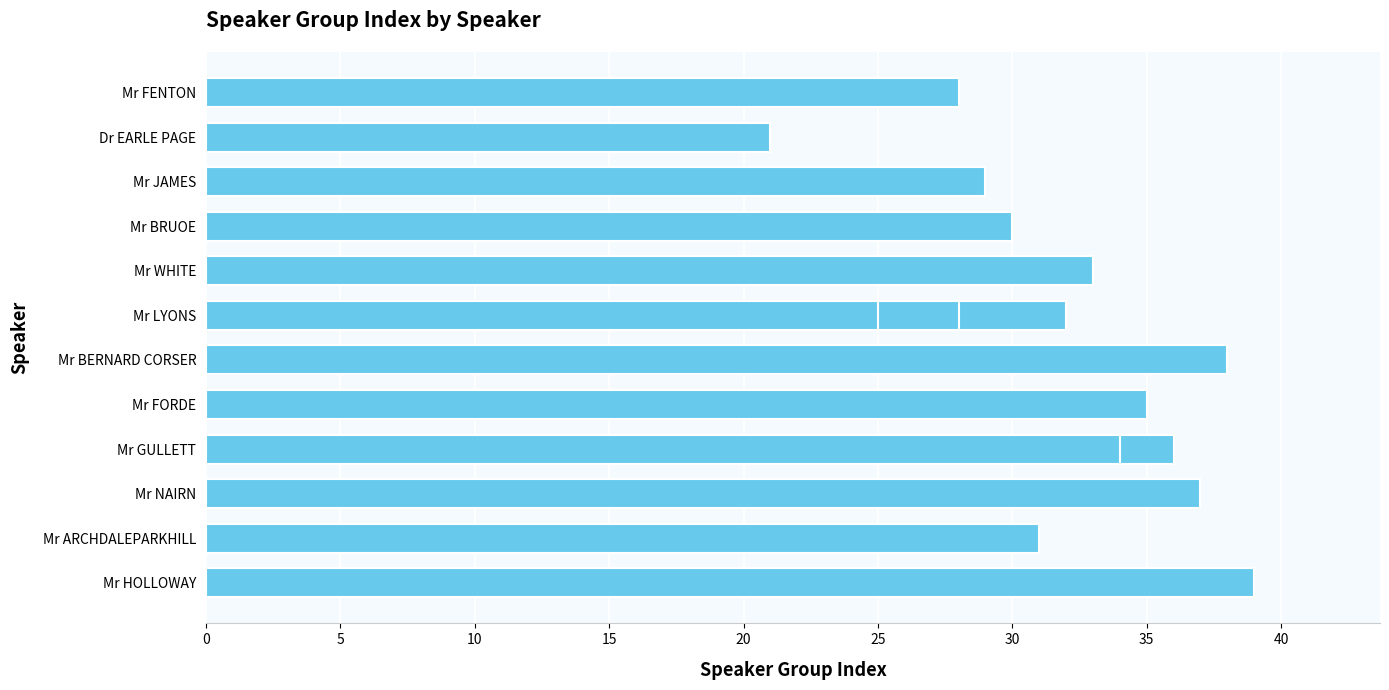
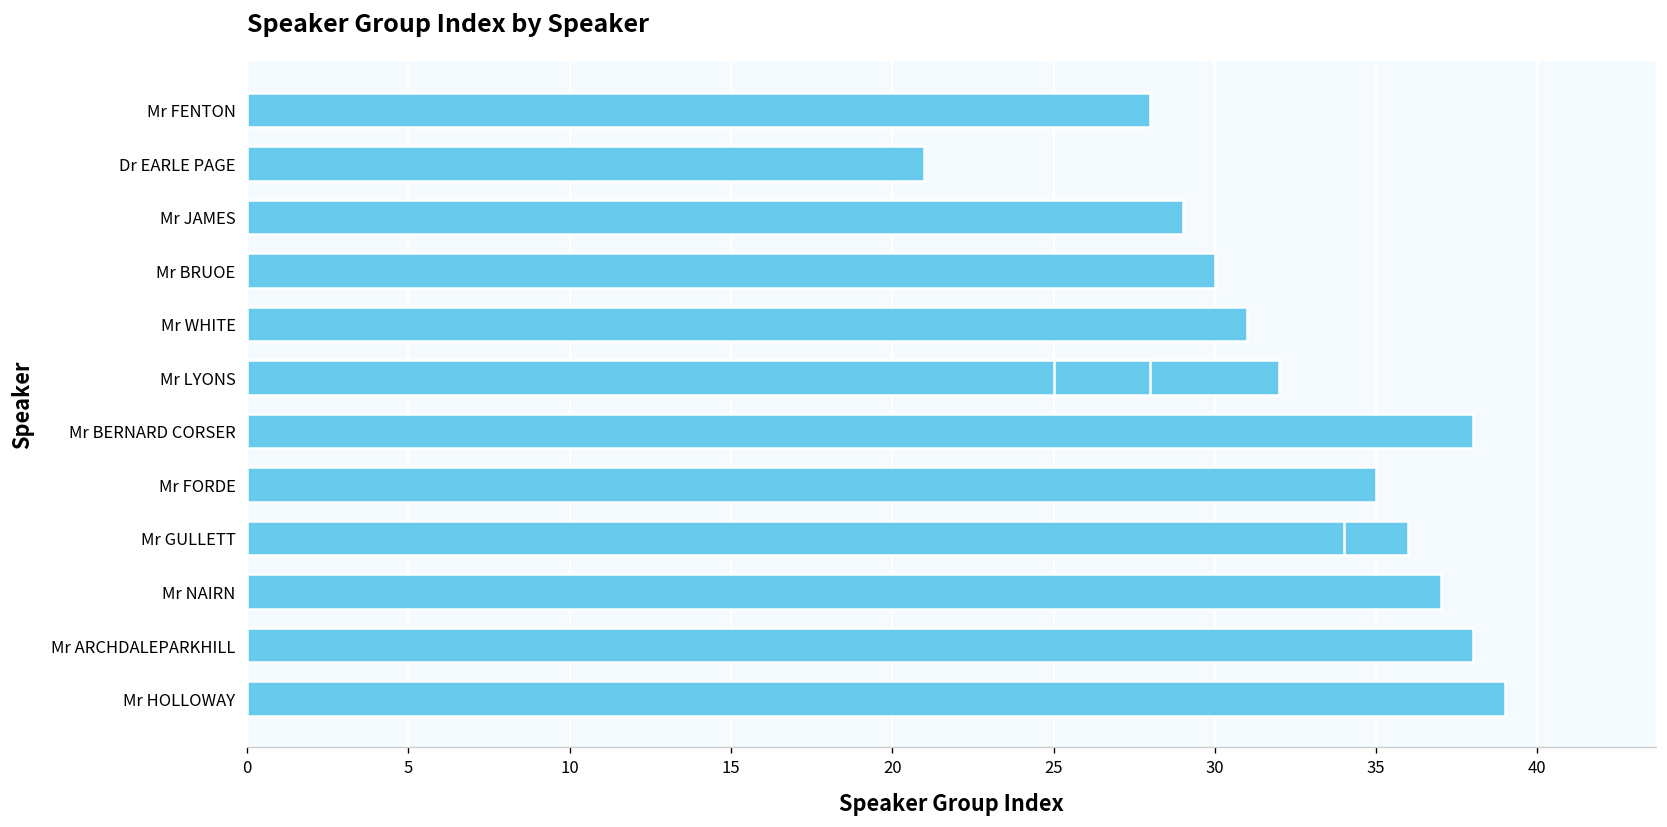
Mr WHITE: 33 -> 31
Mr ARCHDALEPARKHILL: 31 -> 38
